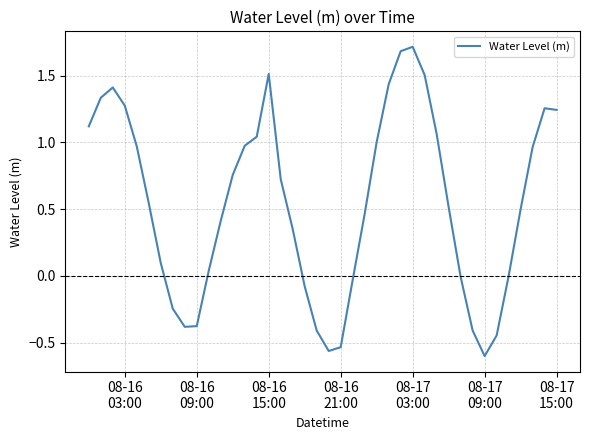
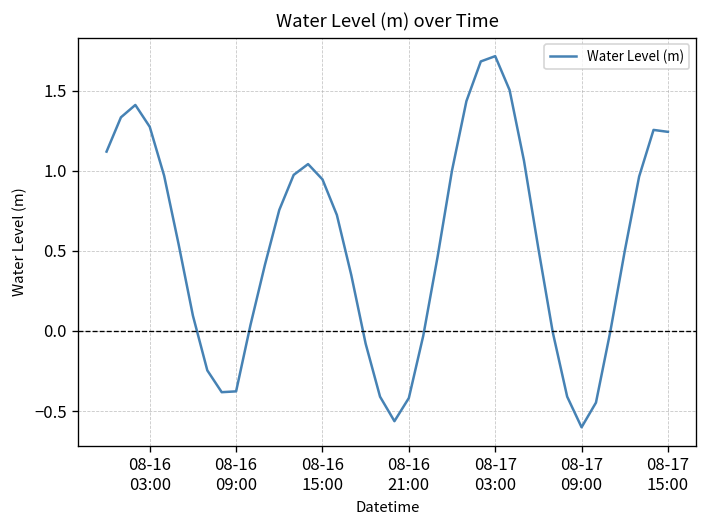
08-16 15:00: 1.51 -> 0.95
08-16 21:00: -0.54 -> -0.42
